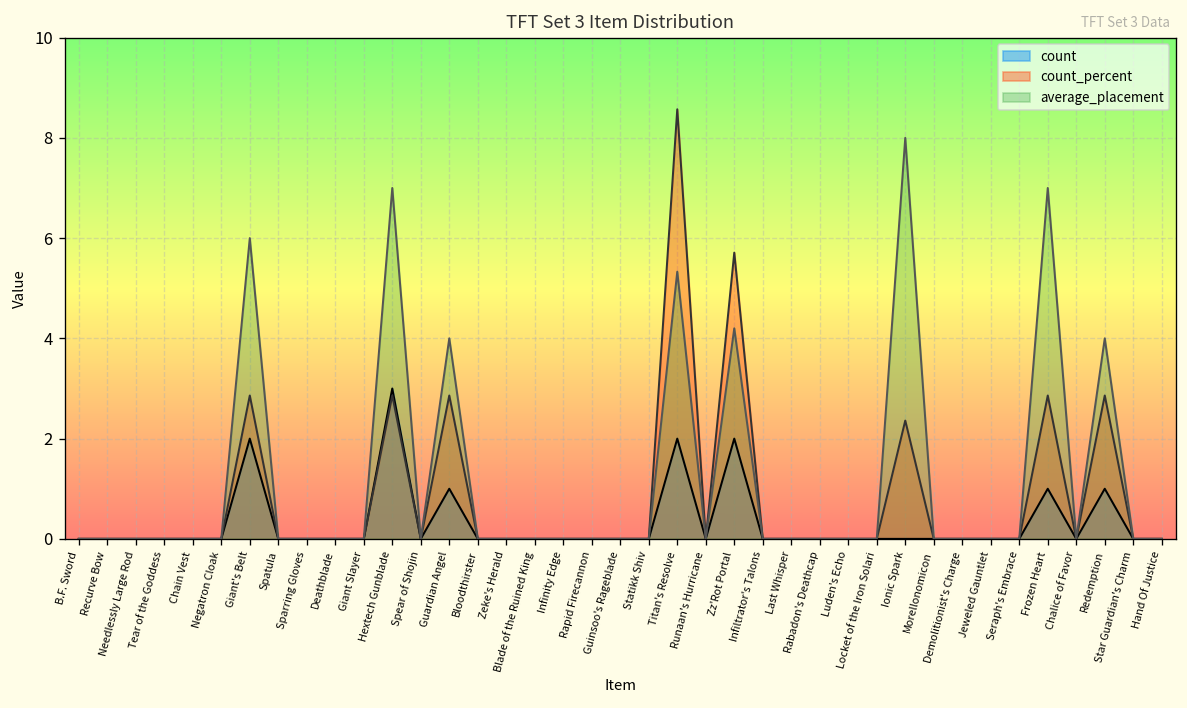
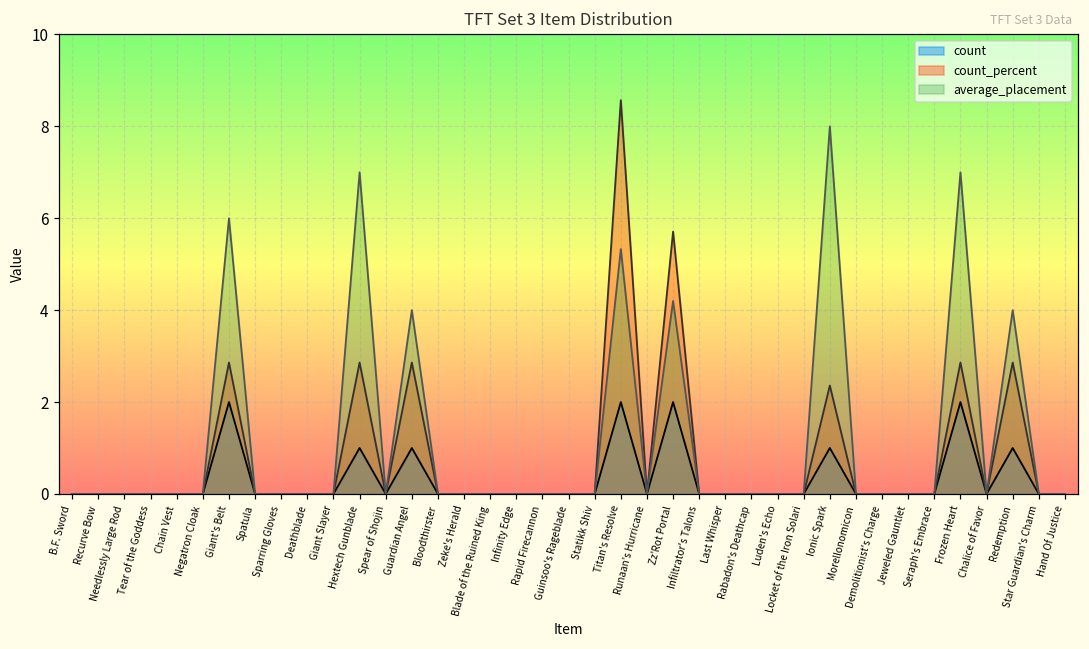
count, Hextech Gunblade: 3 -> 1
count, Ionic Spark: 0 -> 1
count, Frozen Heart: 1 -> 2
